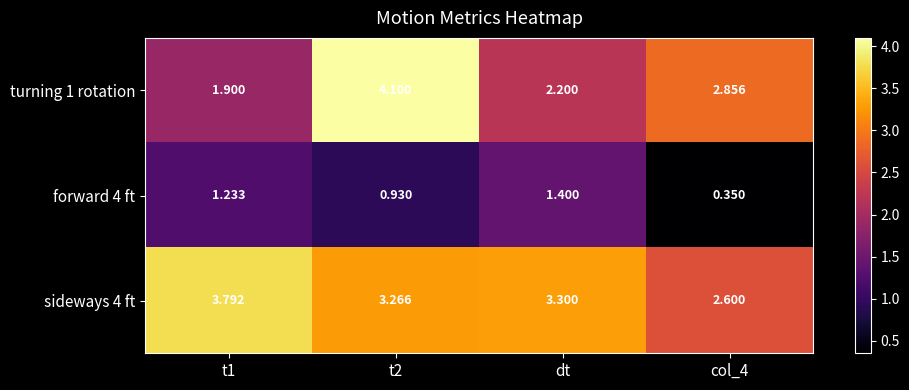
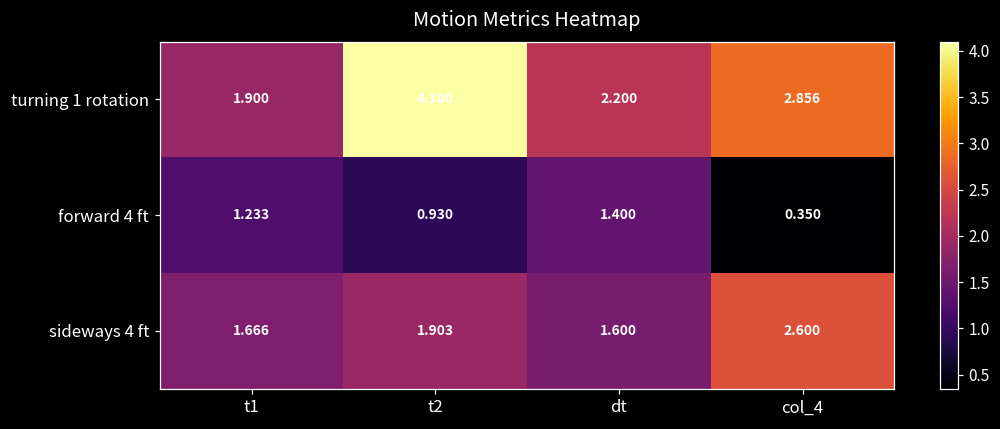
sideways 4 ft, t1: 3.792 -> 1.666
sideways 4 ft, t2: 3.266 -> 1.903
sideways 4 ft, dt: 3.300 -> 1.600
